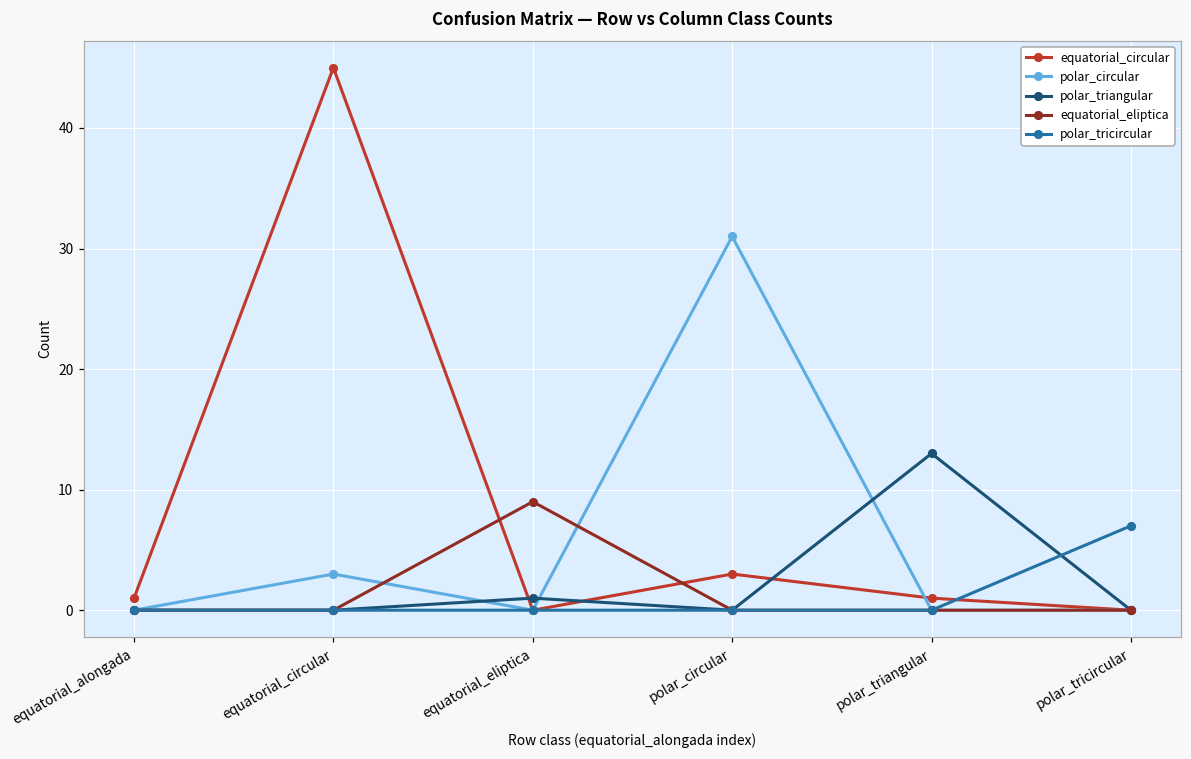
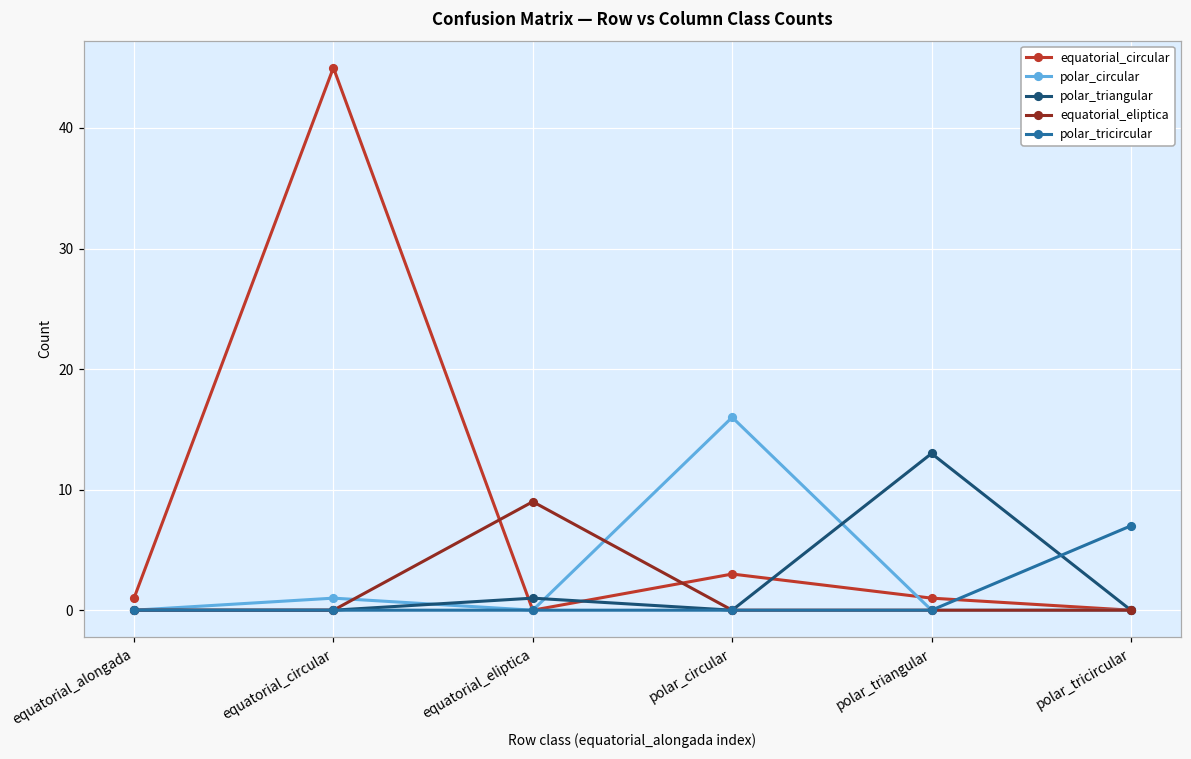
polar_circular, equatorial_circular: 3 -> 1
polar_circular, polar_circular: 31 -> 16
